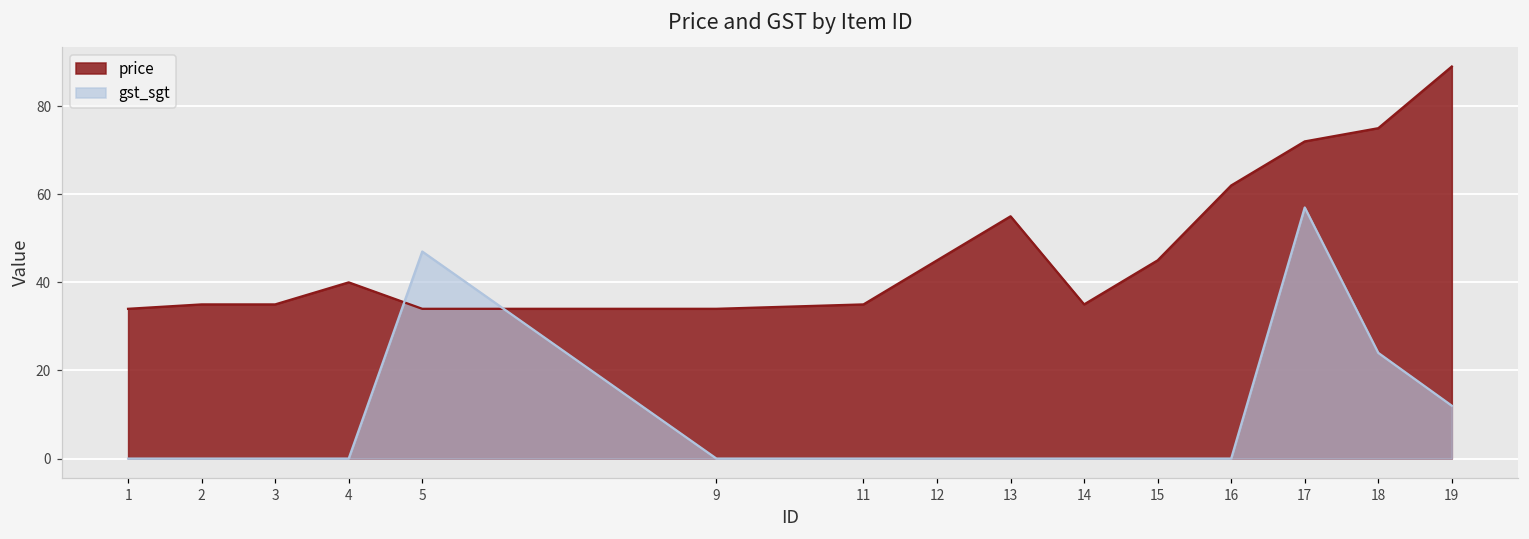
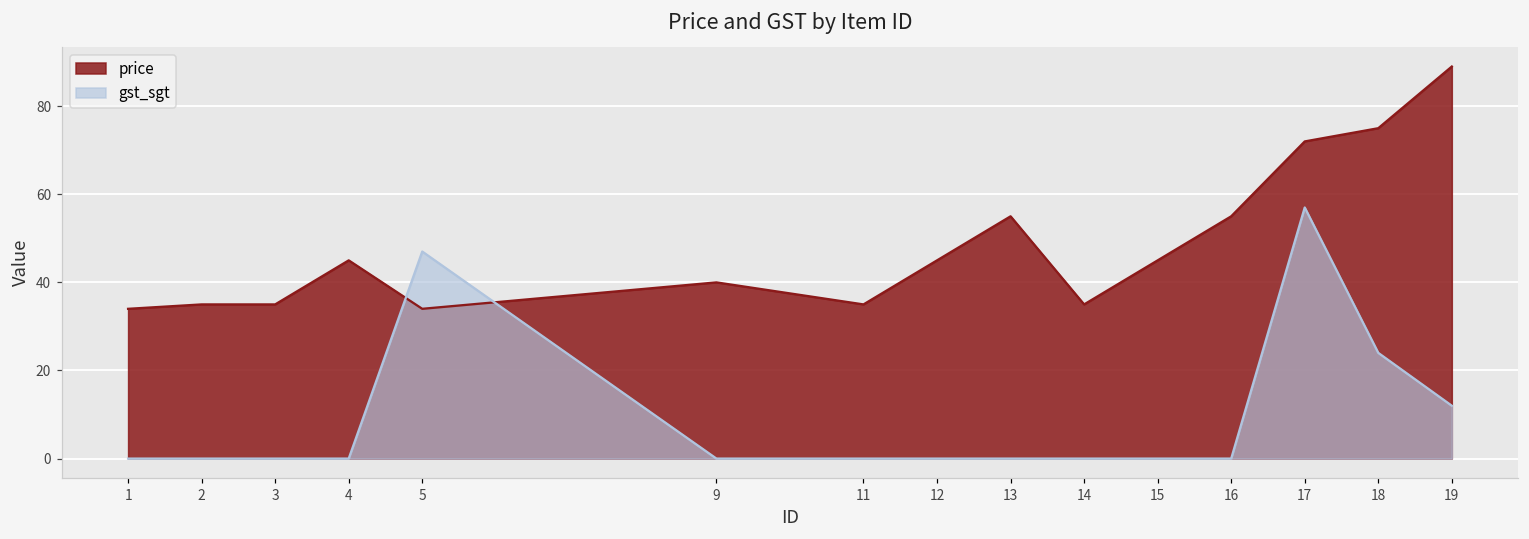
price, 4: 40 -> 45
price, 9: 34 -> 40
price, 16: 62 -> 55
